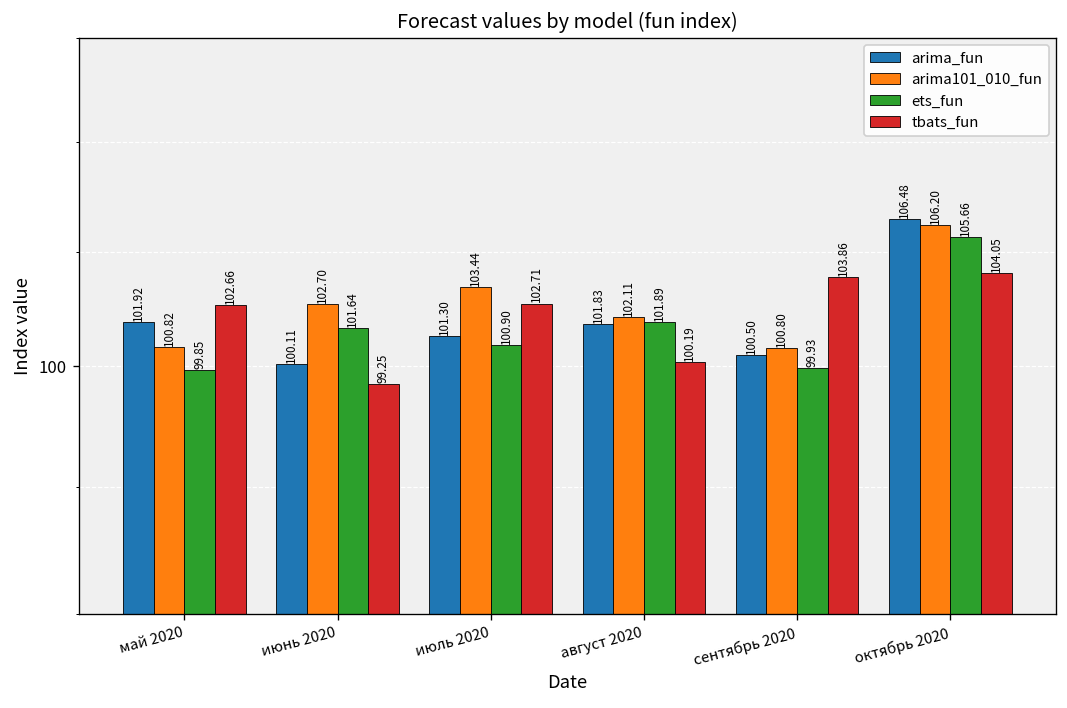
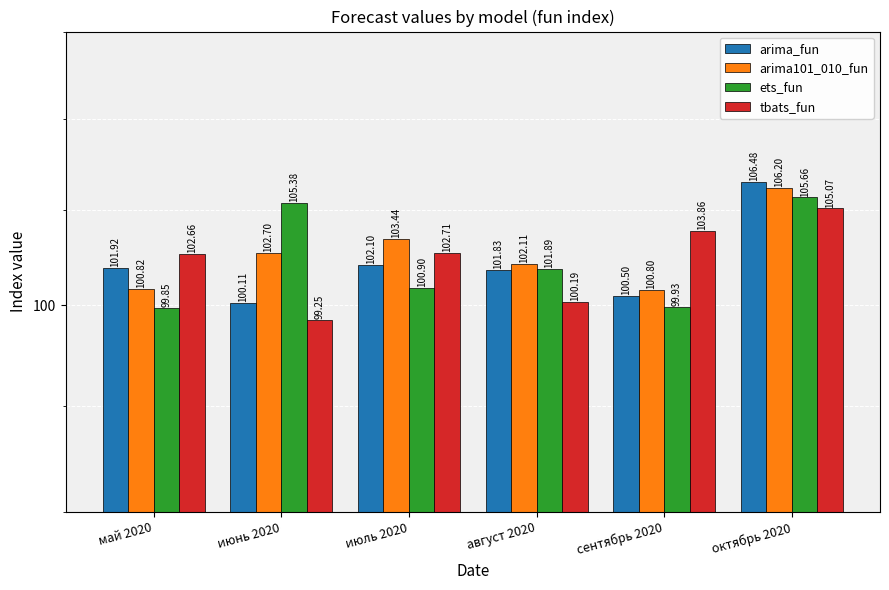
ets_fun, июнь 2020: 101.64 -> 105.38
arima_fun, июль 2020: 101.30 -> 102.10
tbats_fun, октябрь 2020: 104.05 -> 105.07
